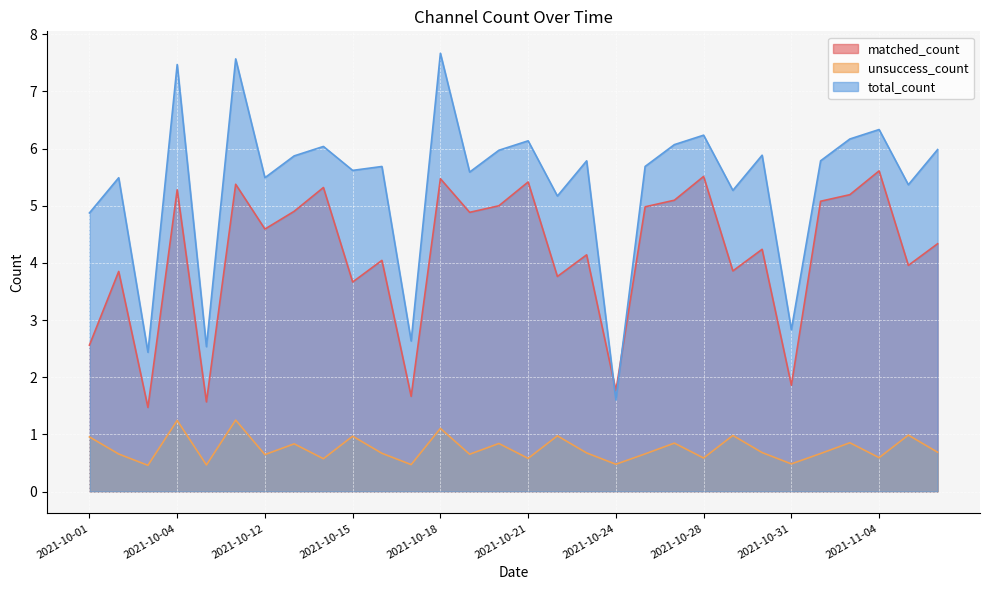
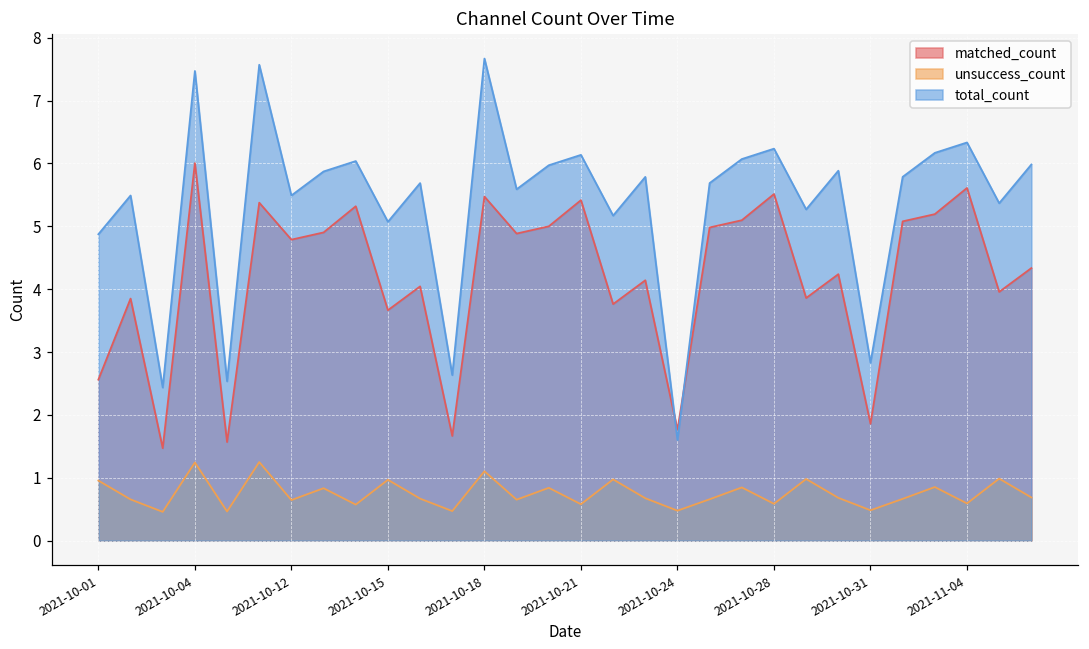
matched_count, 2021-10-04: 5.3 -> 6.0
matched_count, 2021-10-12: 4.6 -> 4.8
total_count, 2021-10-15: 5.6 -> 5.1
